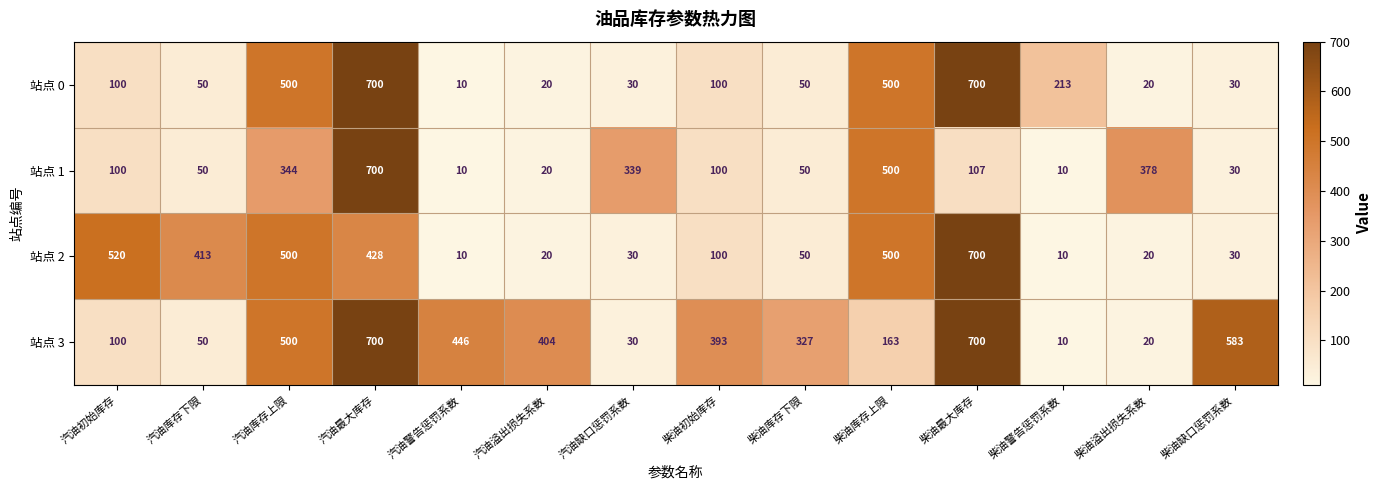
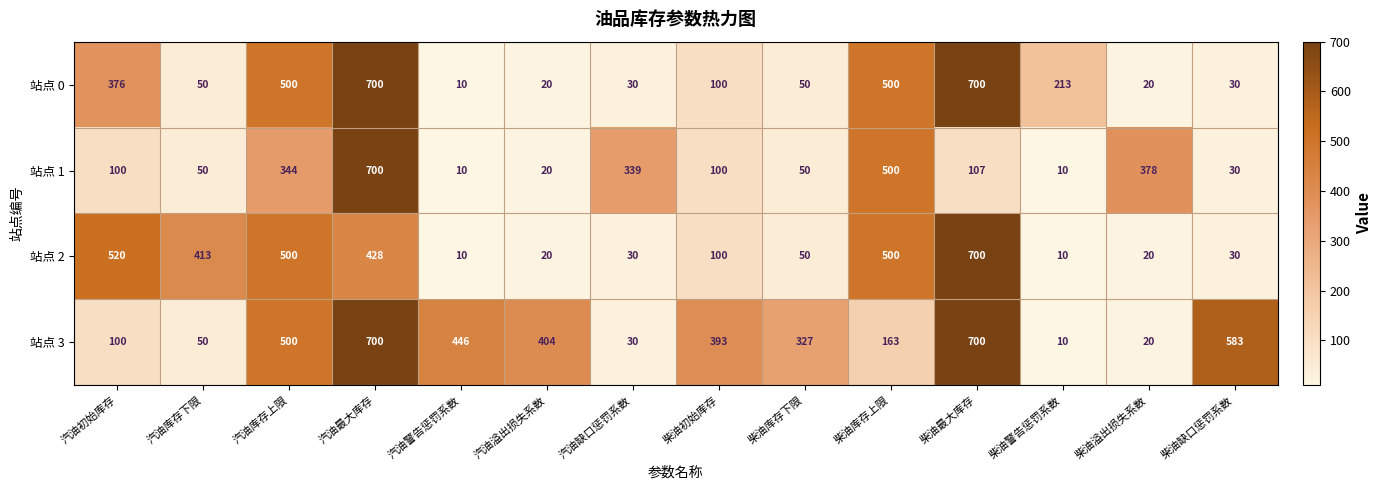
站点 0, 汽油初始库存: 100 -> 376
